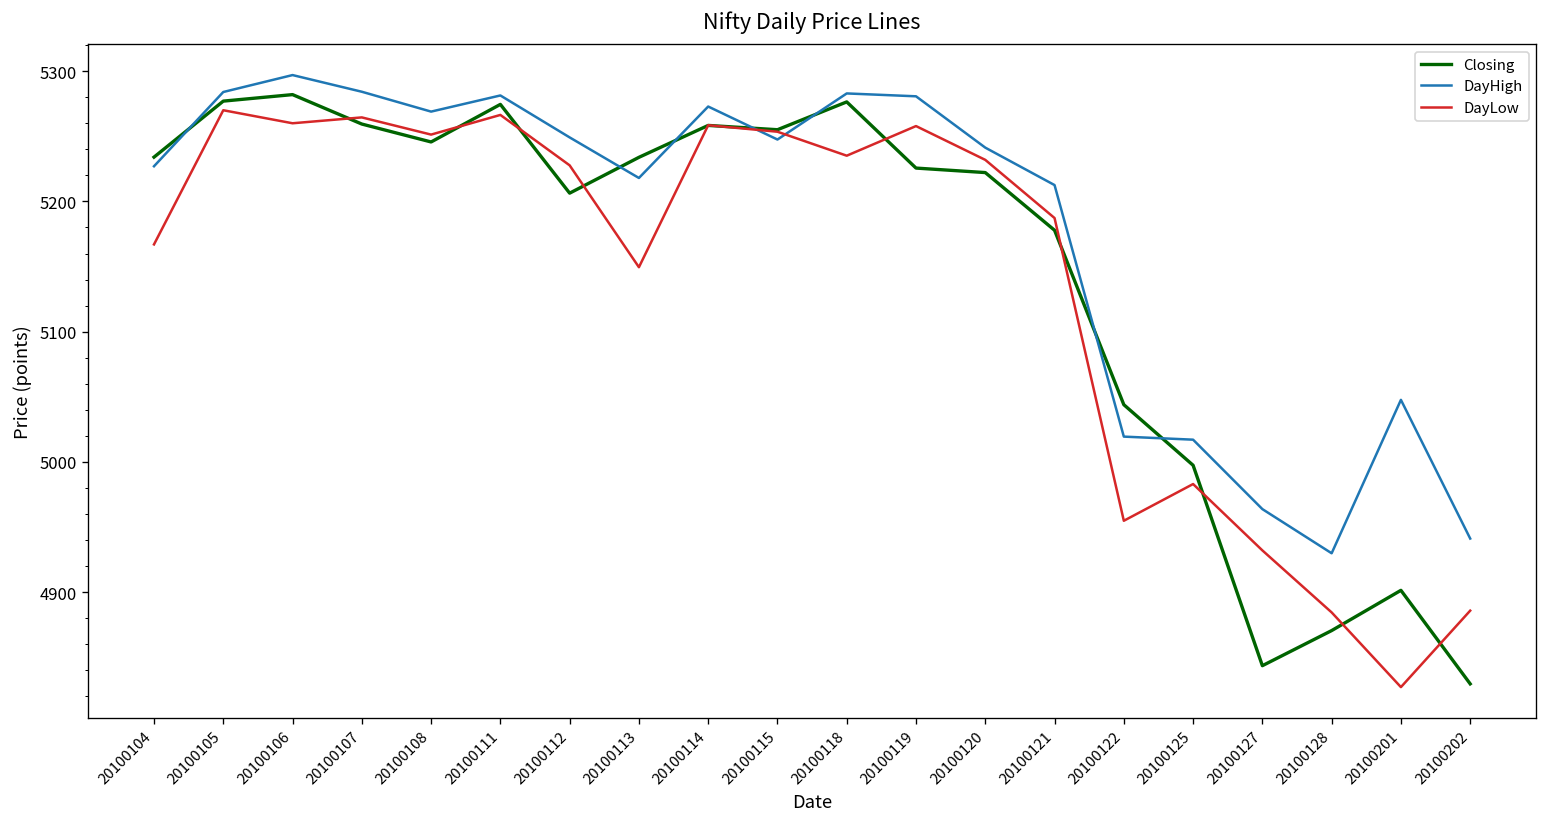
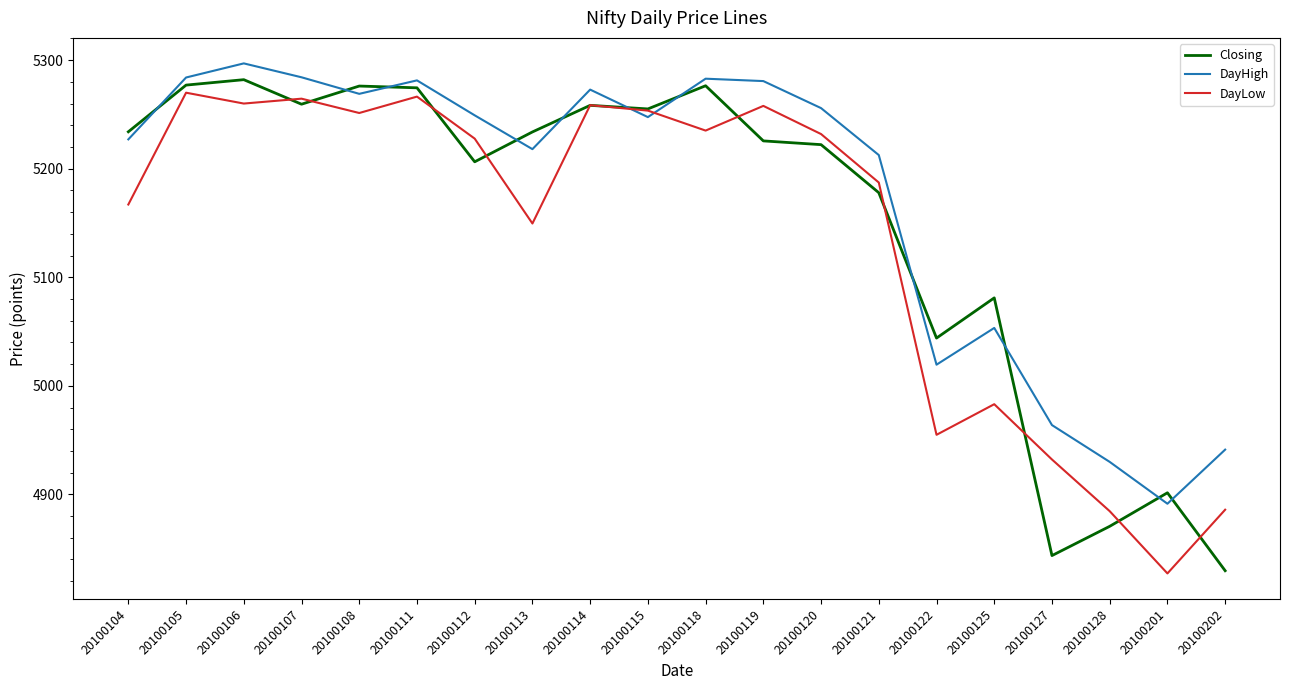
Closing, 20100108: 5246 -> 5276
DayHigh, 20100120: 5241 -> 5256
Closing, 20100125: 4997 -> 5081
DayHigh, 20100125: 5017 -> 5053
DayHigh, 20100201: 5048 -> 4891
